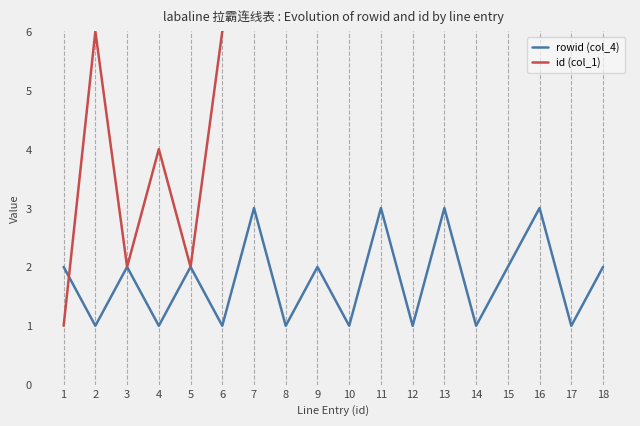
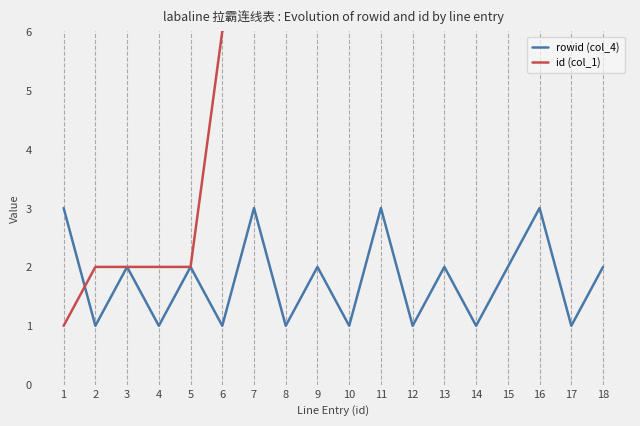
rowid (col_4), 1: 2 -> 3
id (col_1), 2: 6 -> 2
id (col_1), 4: 4 -> 2
rowid (col_4), 13: 3 -> 2
